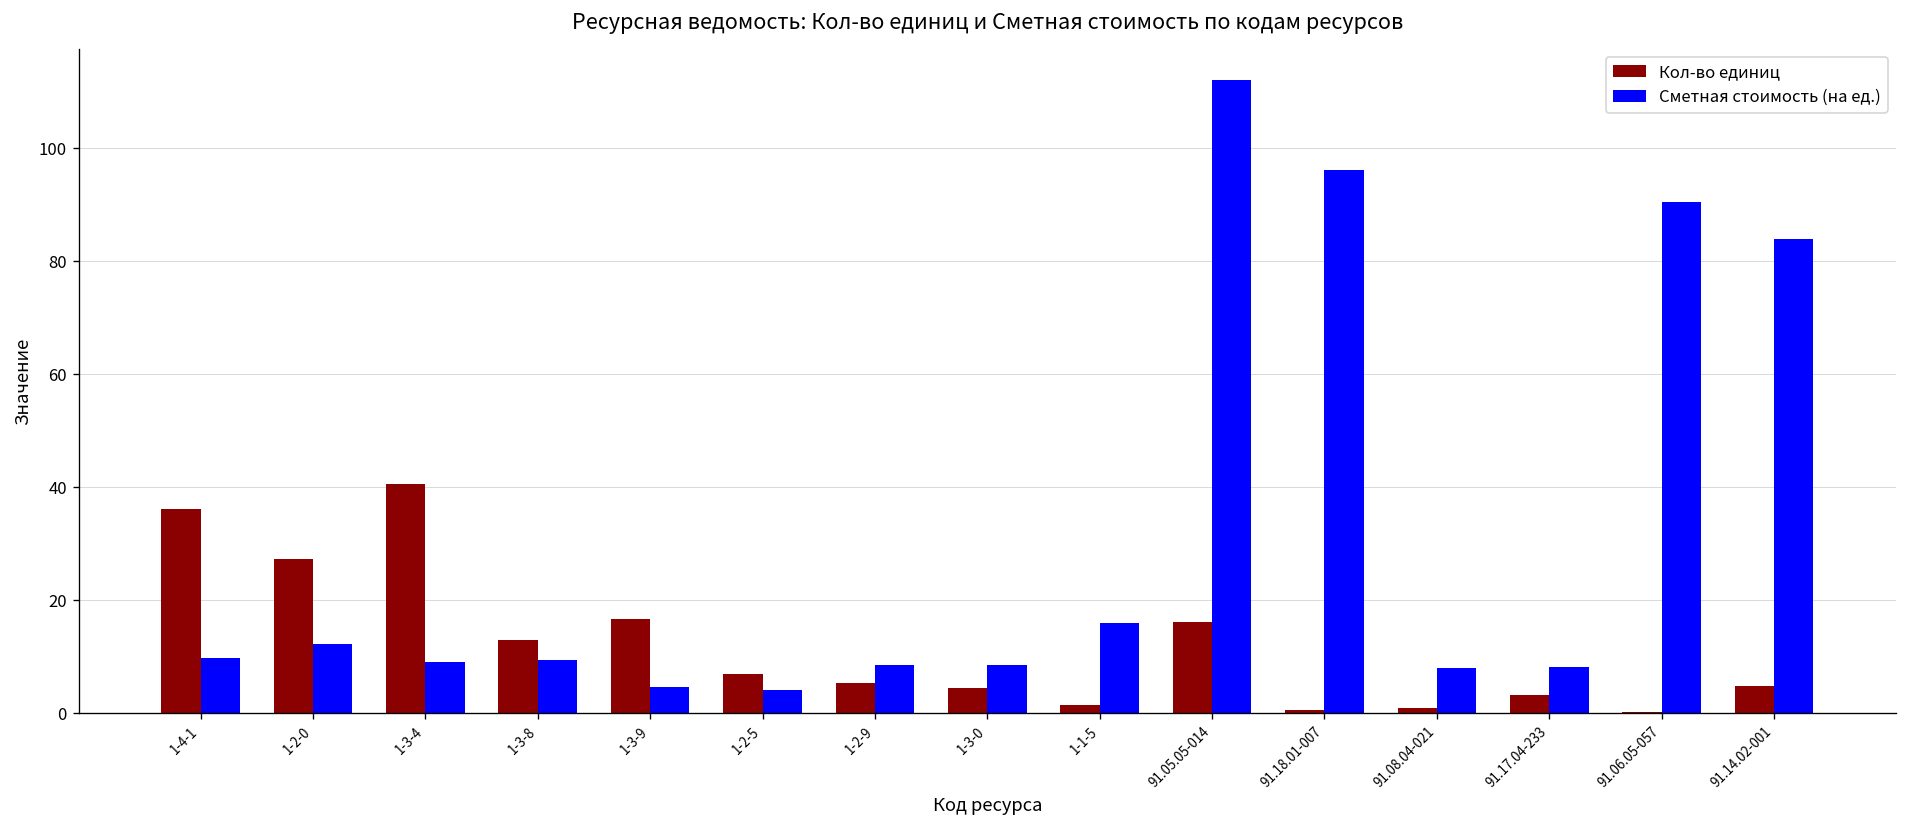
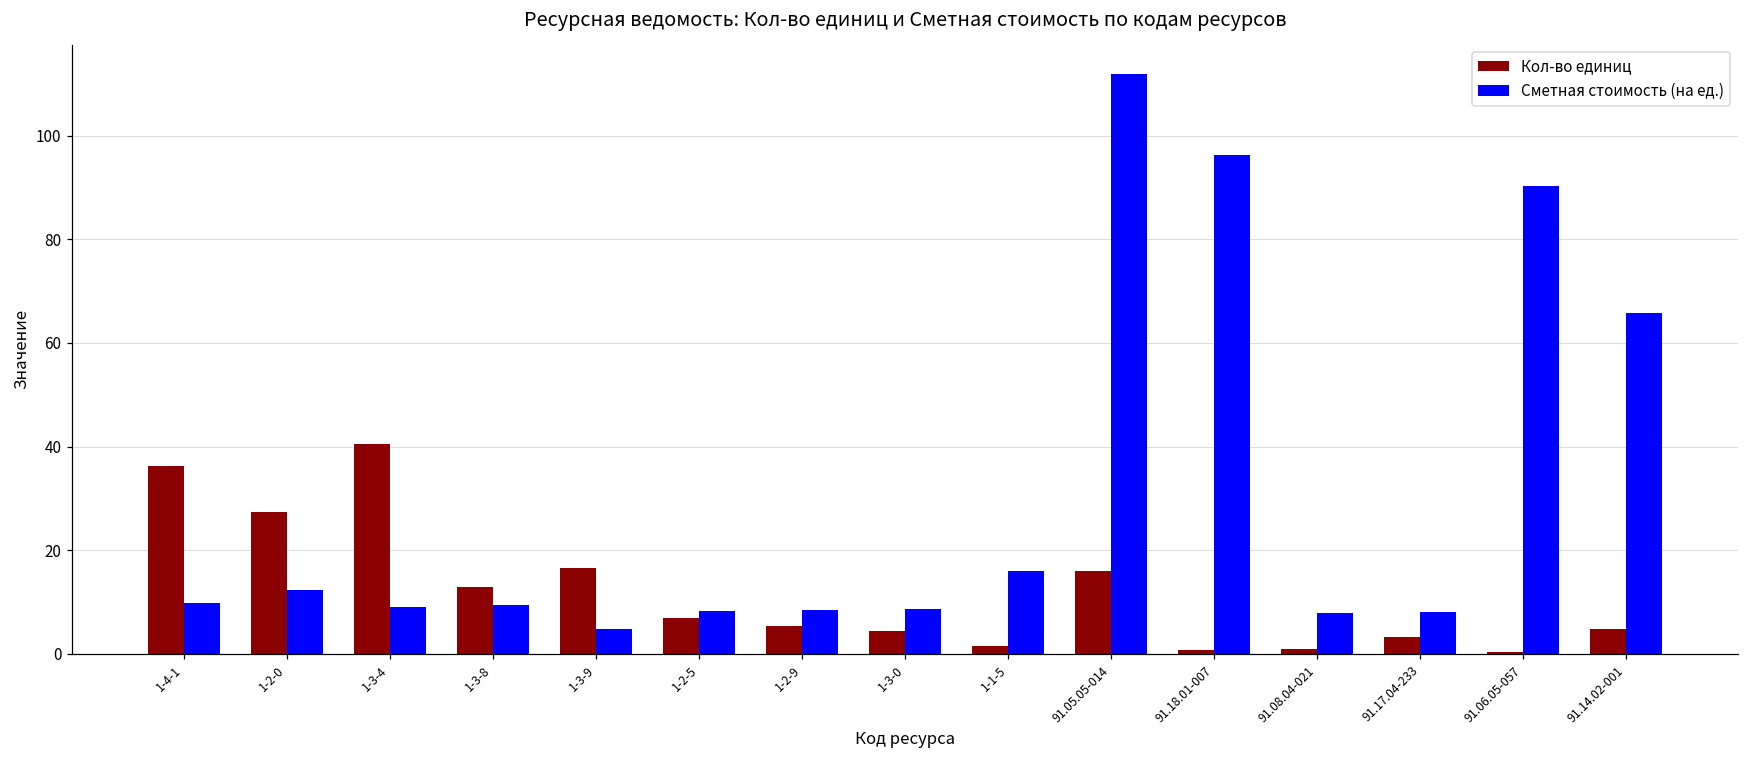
Сметная стоимость (на ед.), 1-2-5: 4 -> 8
Сметная стоимость (на ед.), 91.14.02-001: 84 -> 66
